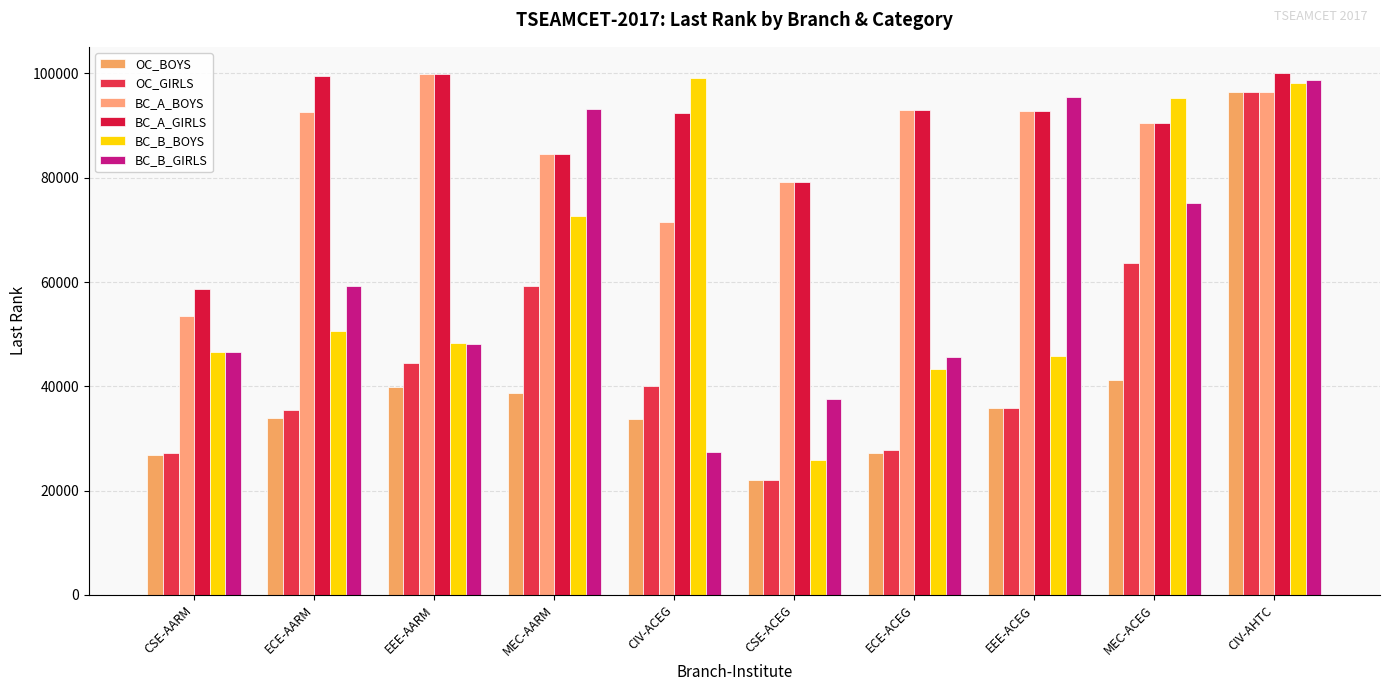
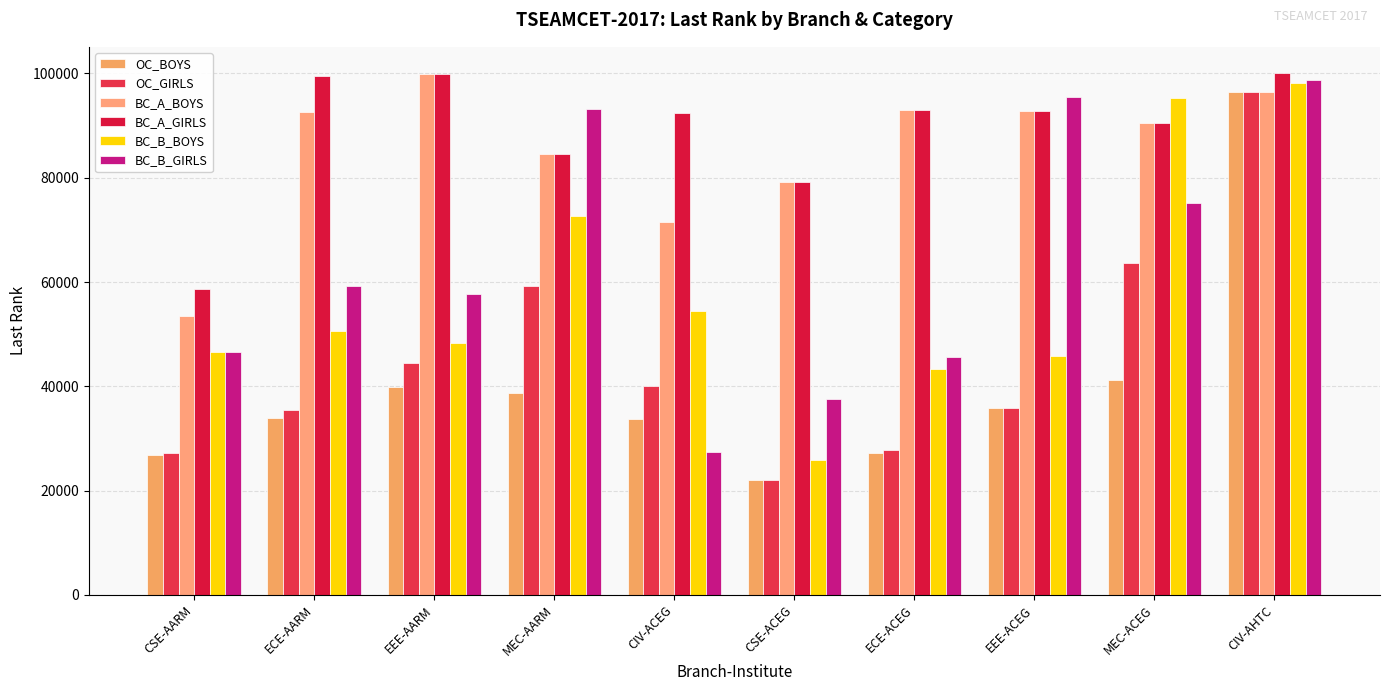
BC_B_GIRLS, EEE-AARM: 48000 -> 58000
BC_B_BOYS, CIV-ACEG: 99000 -> 55000
